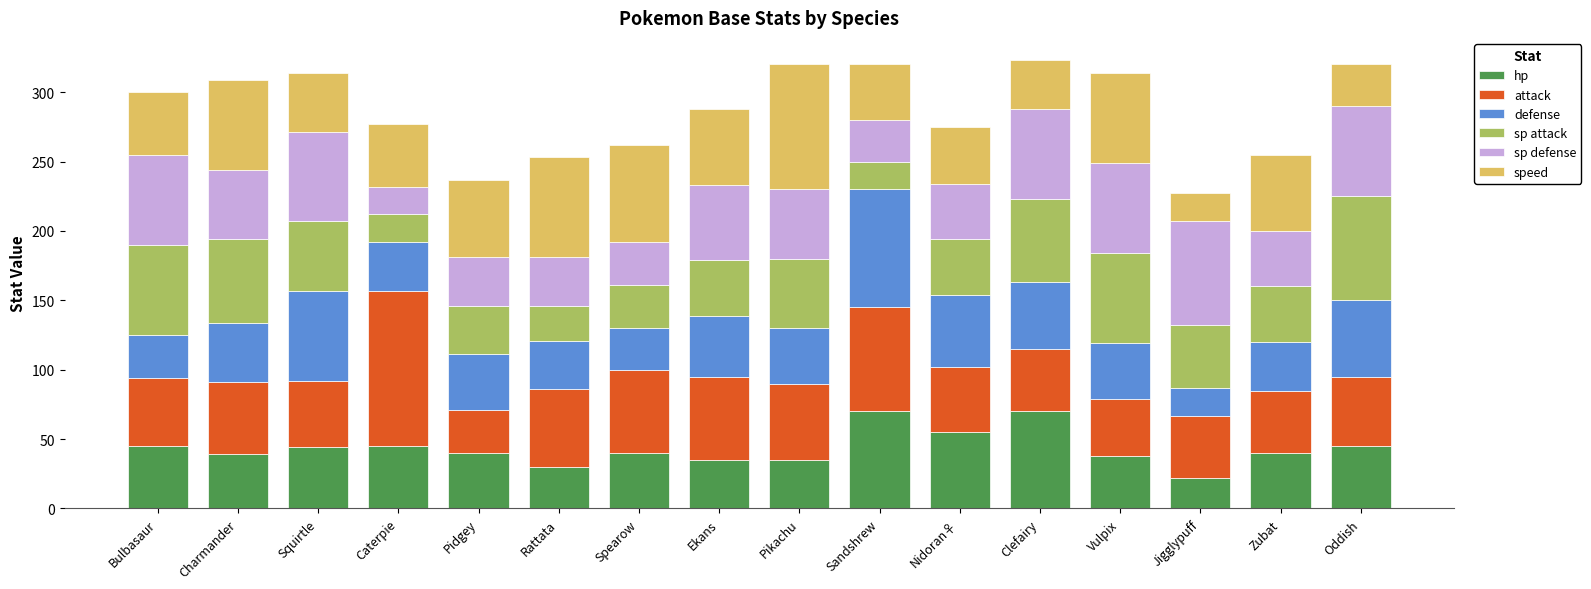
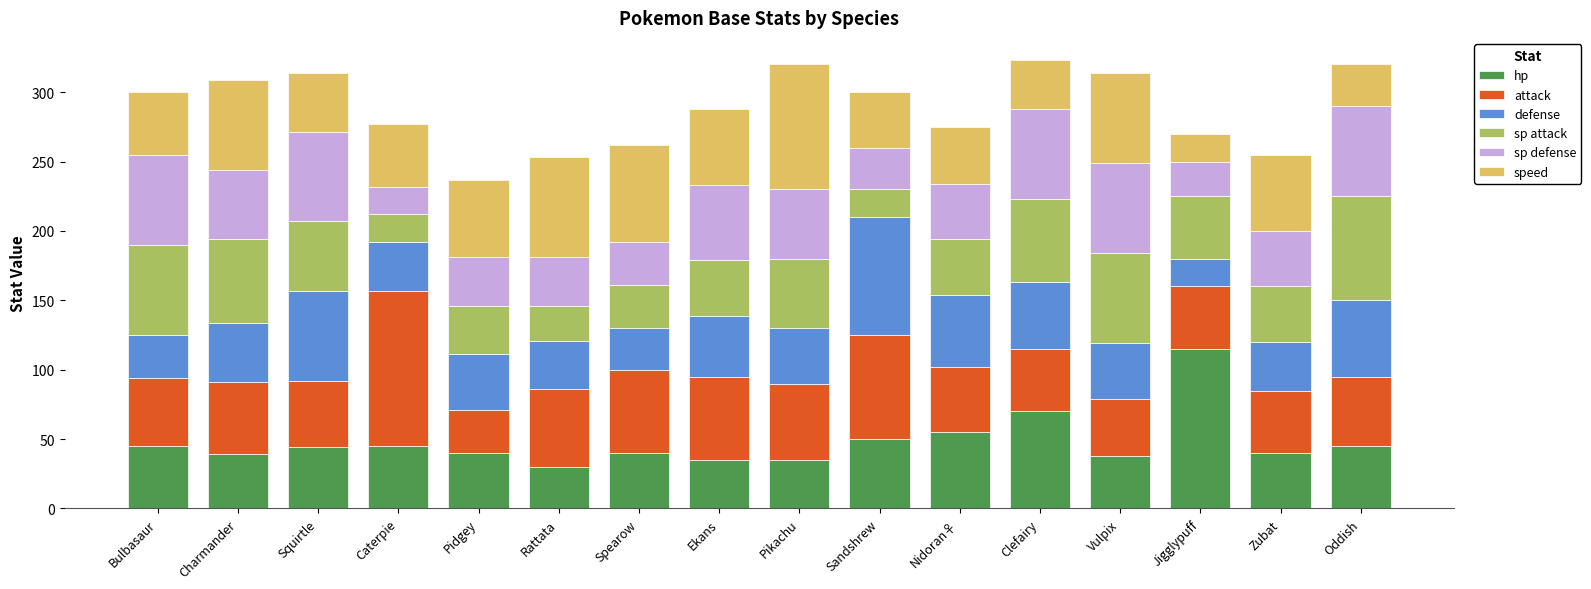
hp, Sandshrew: 70 -> 50
hp, Jigglypuff: 22 -> 115
sp defense, Jigglypuff: 75 -> 25
